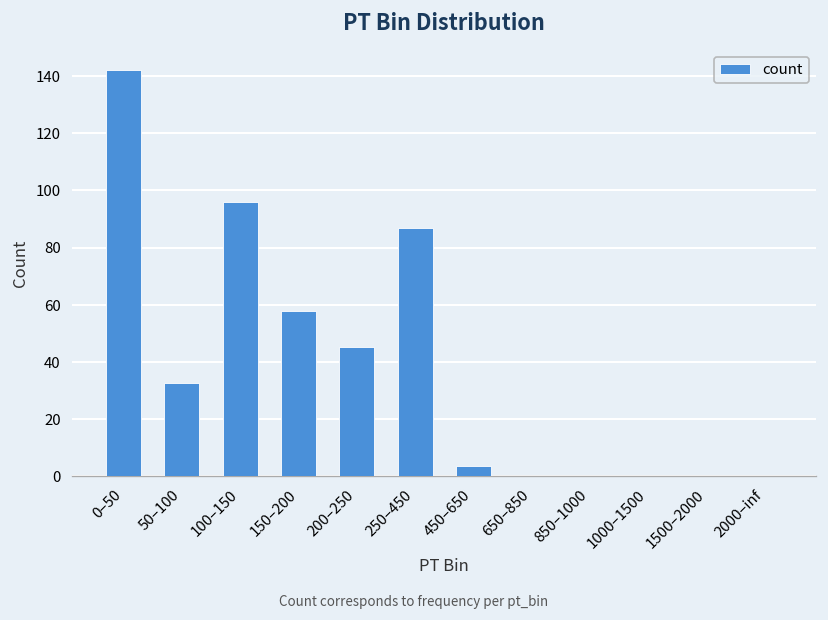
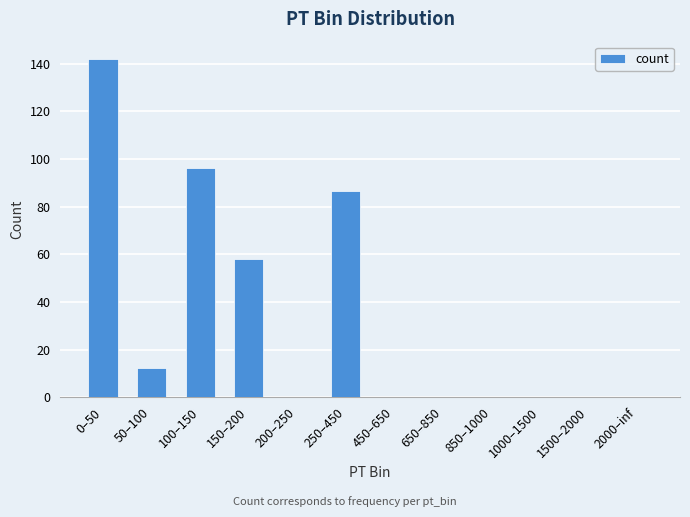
50–100: 33 -> 12
200–250: 45 -> 0
450–650: 4 -> 0
